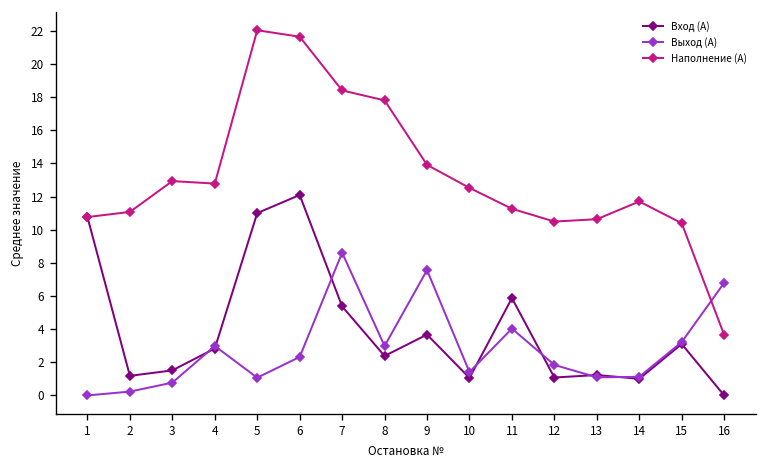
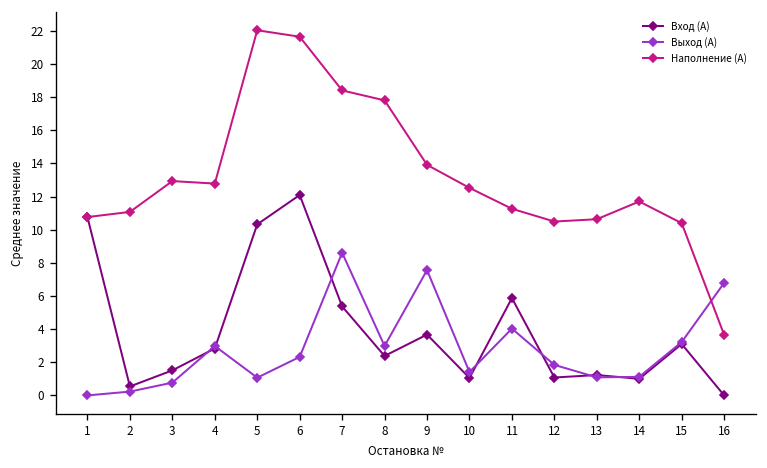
Вход (А), 2: 1.2 -> 0.5
Вход (А), 5: 11.0 -> 10.3
